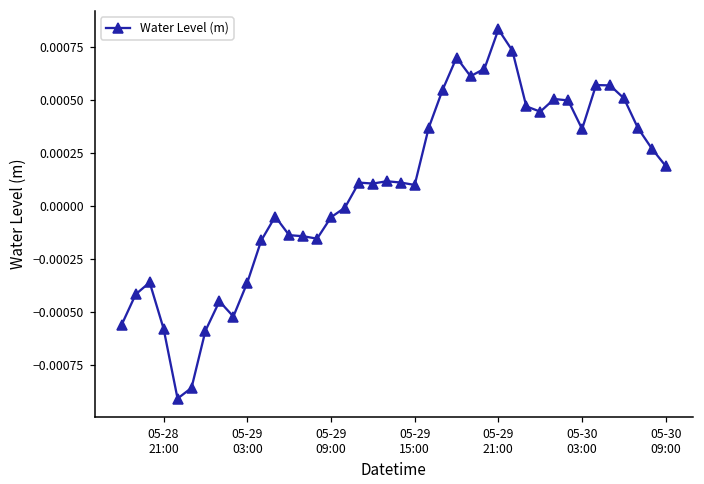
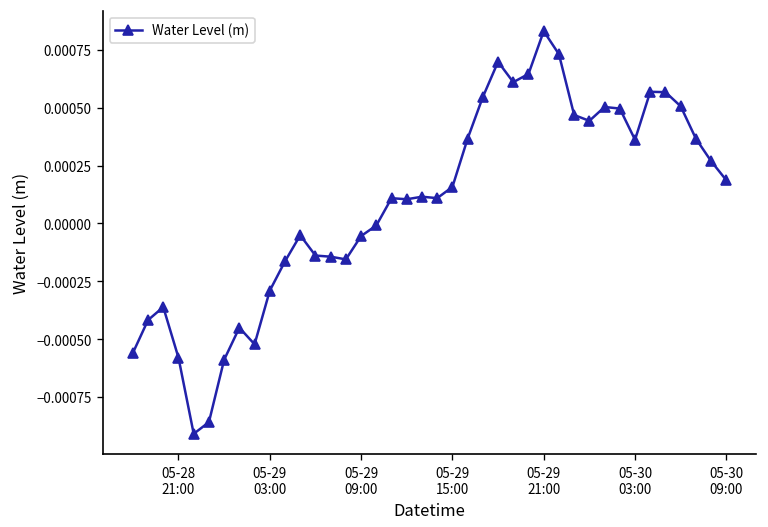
05-29 03:00: -0.00036 -> -0.00029
05-29 15:00: 0.00010 -> 0.00016
